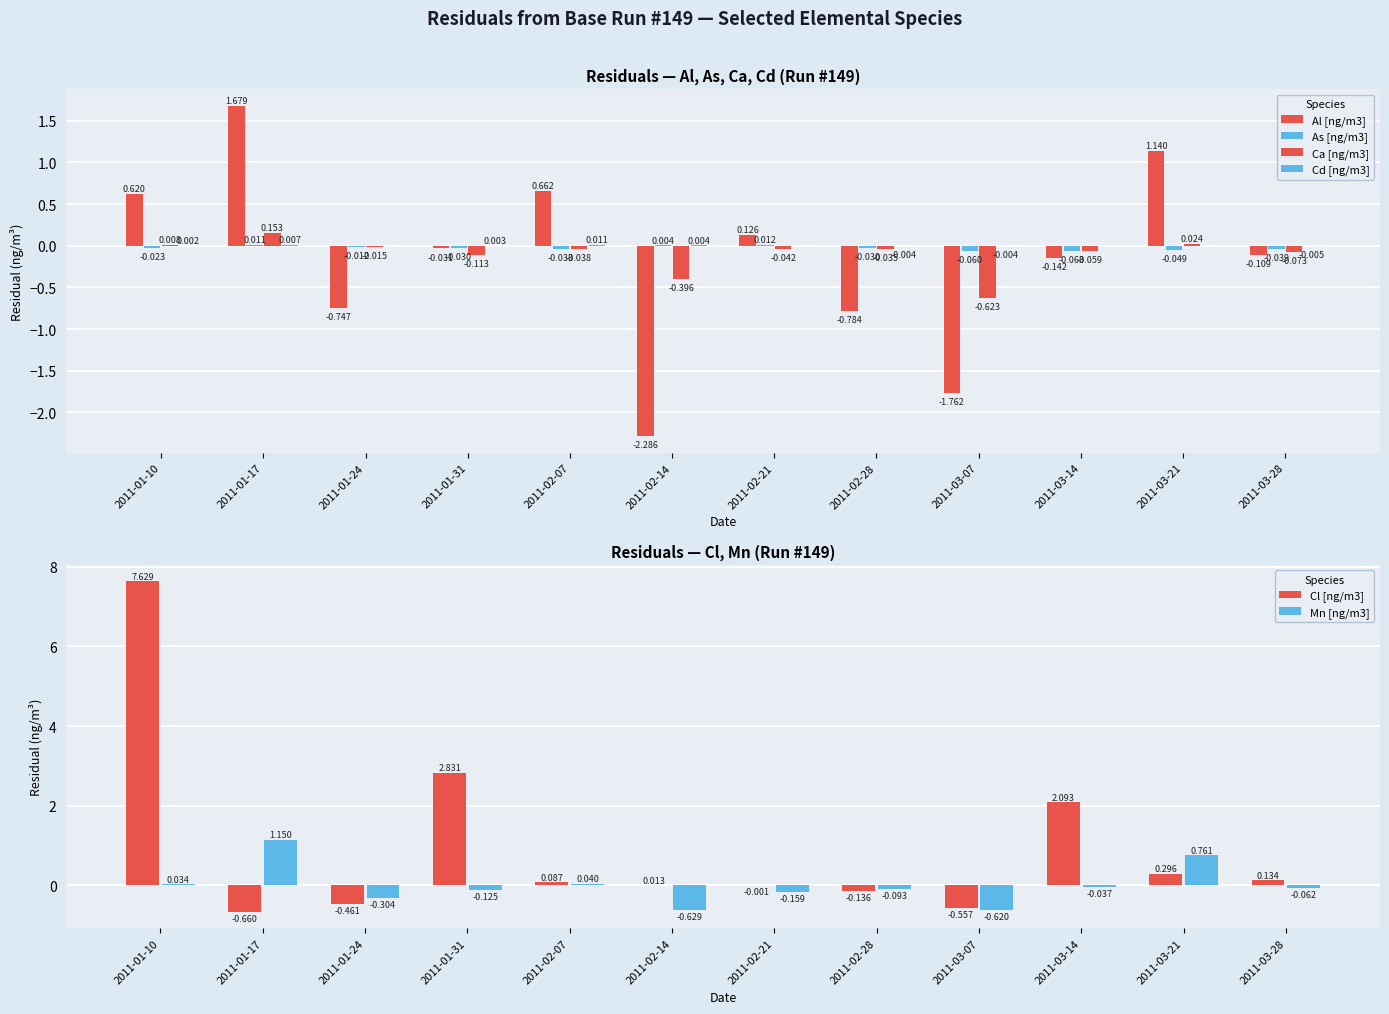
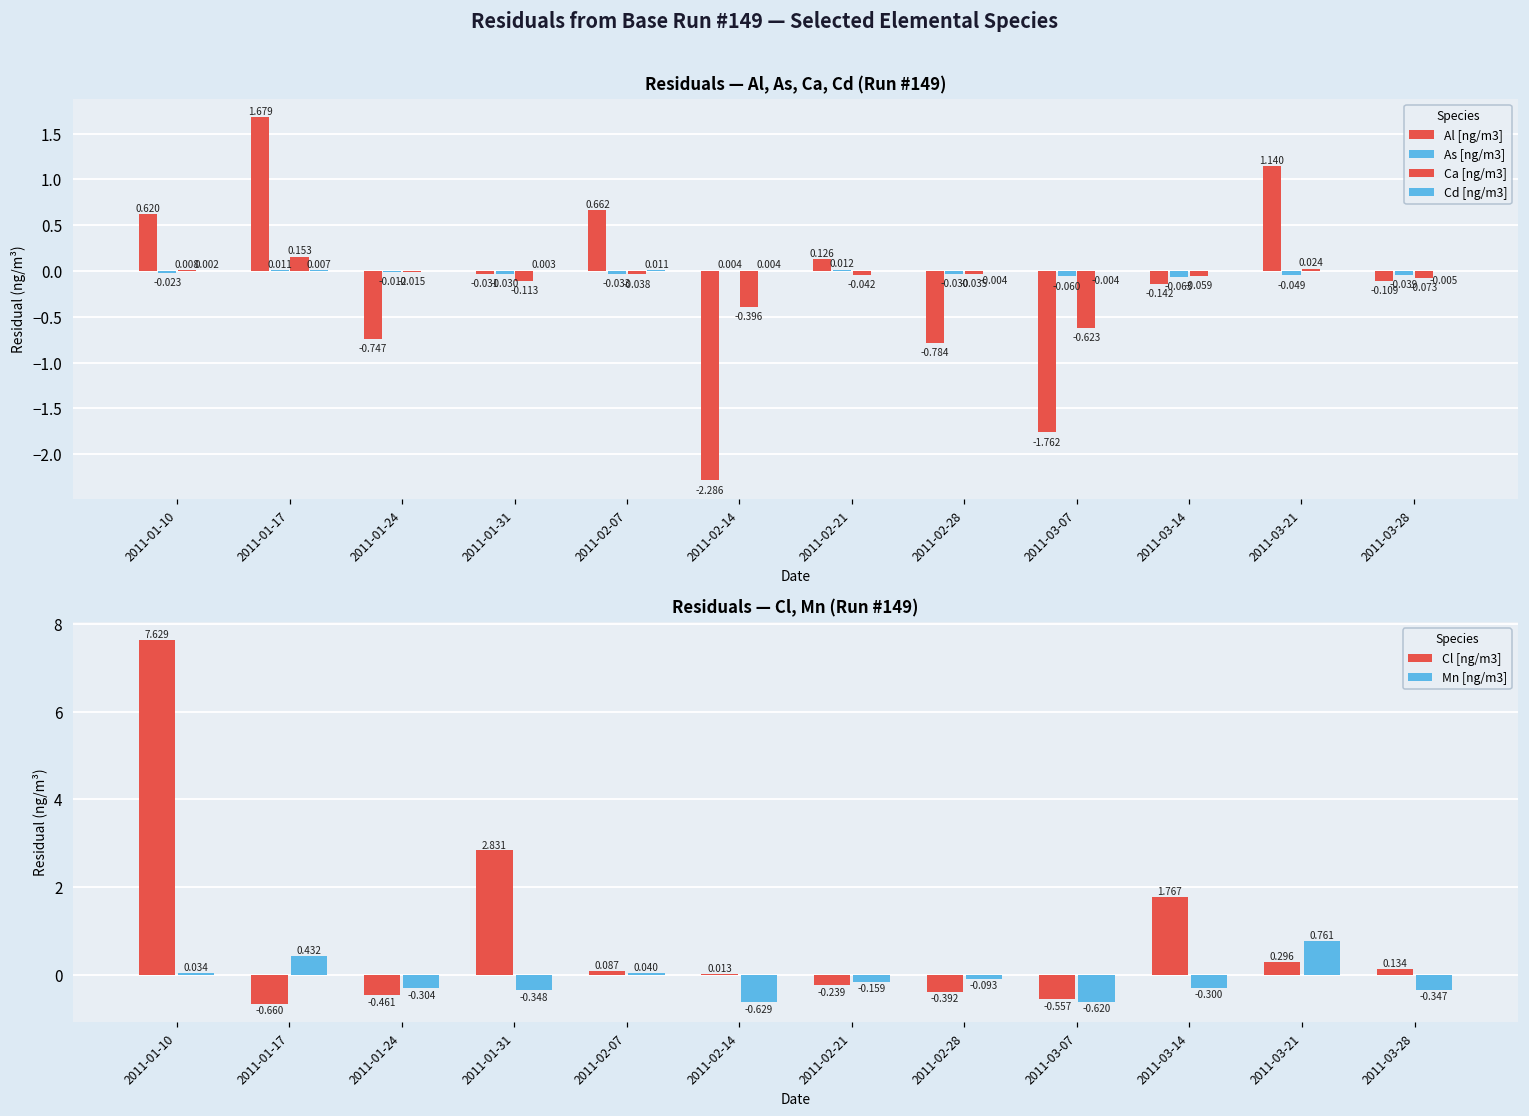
Residuals — Cl, Mn (Run #149), Mn [ng/m3], 2011-01-17: 1.150 -> 0.432
Residuals — Cl, Mn (Run #149), Mn [ng/m3], 2011-01-31: -0.125 -> -0.348
Residuals — Cl, Mn (Run #149), Cl [ng/m3], 2011-02-21: -0.001 -> -0.239
Residuals — Cl, Mn (Run #149), Cl [ng/m3], 2011-02-28: -0.136 -> -0.392
Residuals — Cl, Mn (Run #149), Cl [ng/m3], 2011-03-14: 2.093 -> 1.767
Residuals — Cl, Mn (Run #149), Mn [ng/m3], 2011-03-14: -0.037 -> -0.300
Residuals — Cl, Mn (Run #149), Mn [ng/m3], 2011-03-28: -0.062 -> -0.347
